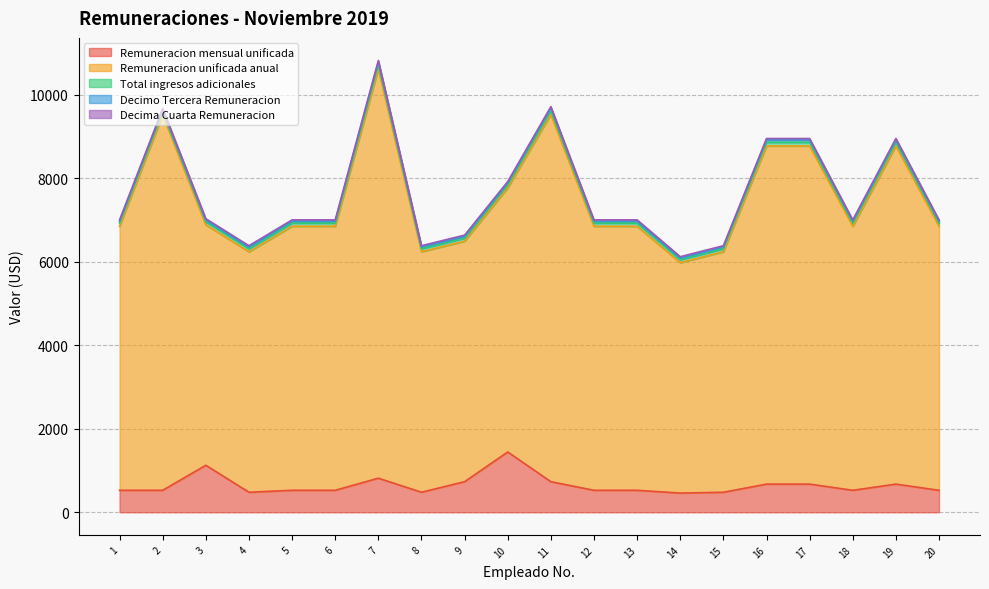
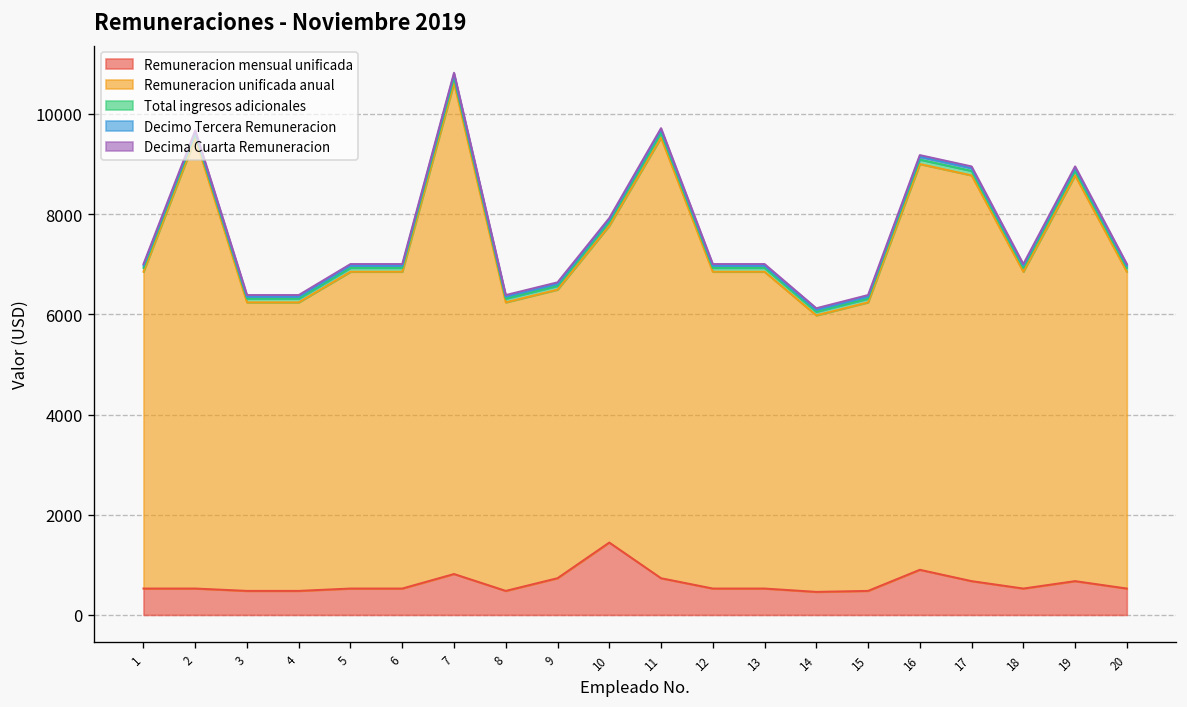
Remuneracion mensual unificada, 3: 1100 -> 500
Remuneracion mensual unificada, 16: 700 -> 900
